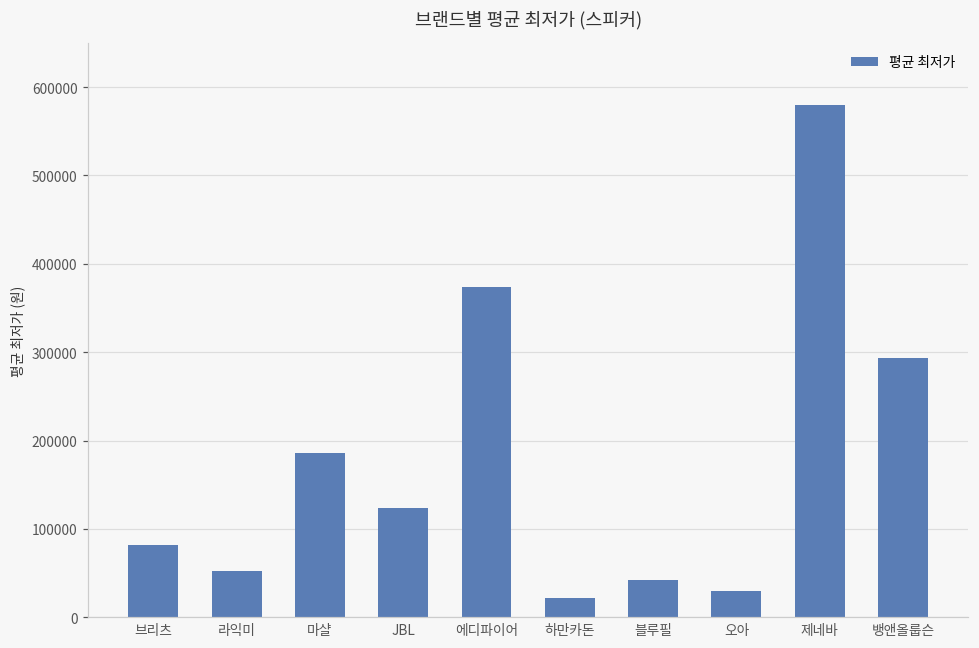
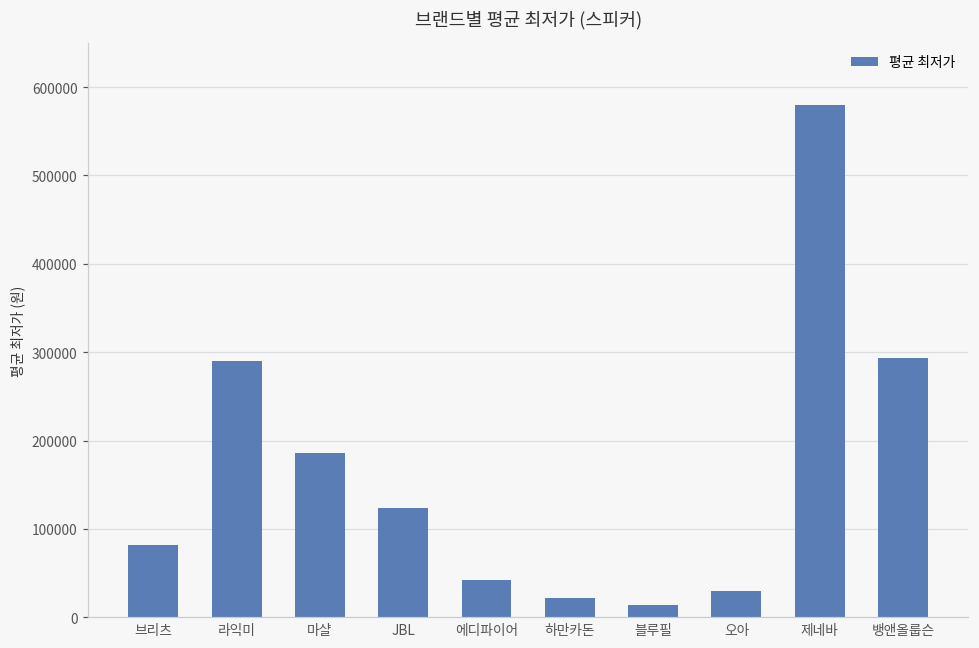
라익미: 50000 -> 290000
에디파이어: 370000 -> 40000
블루필: 40000 -> 10000
